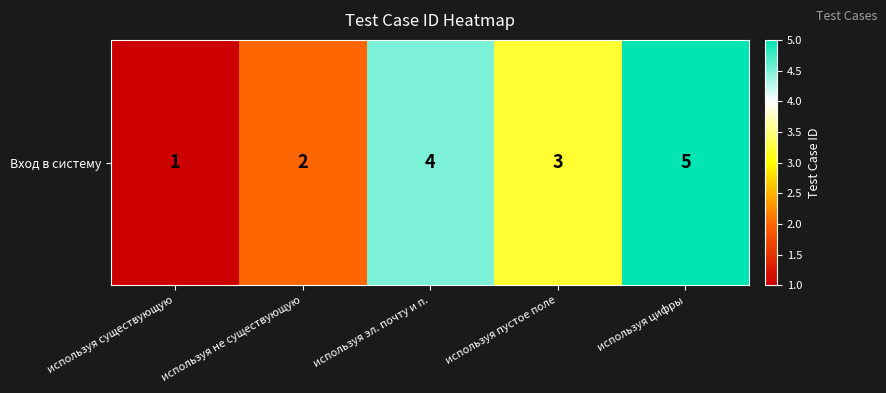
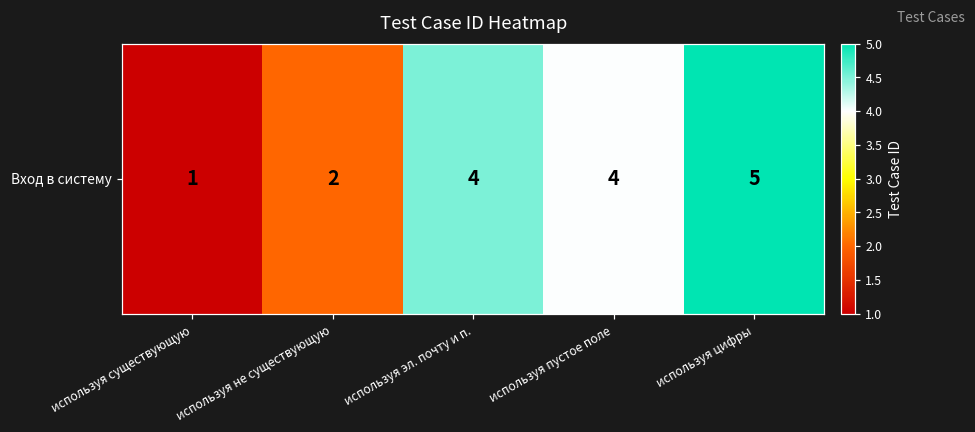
Вход в систему, используя пустое поле: 3 -> 4
